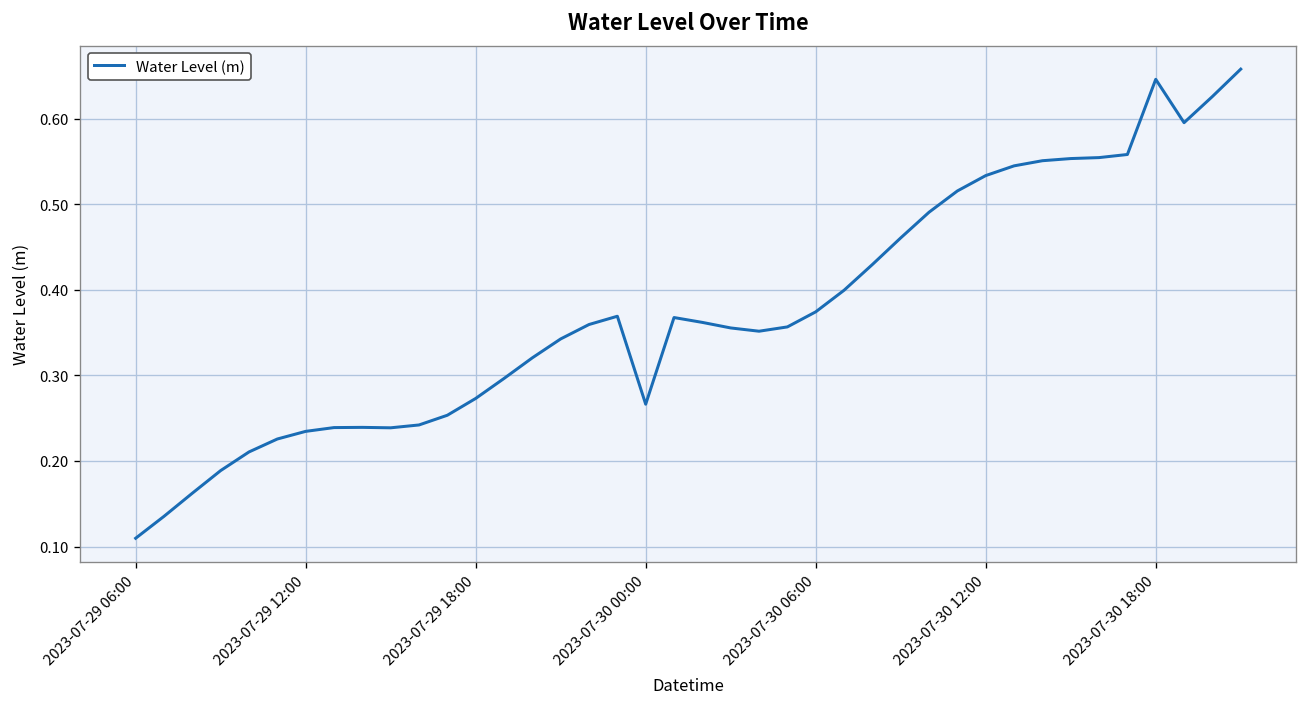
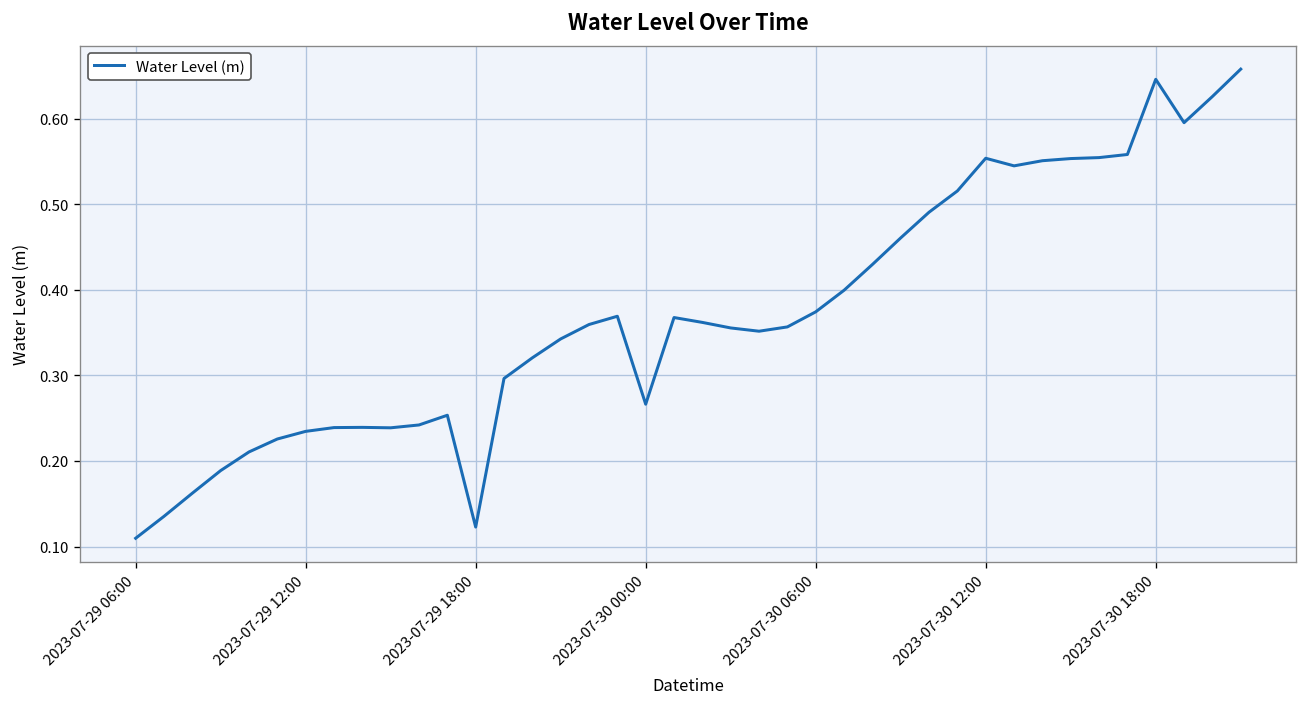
2023-07-29 18:00: 0.27 -> 0.12
2023-07-30 12:00: 0.53 -> 0.55
